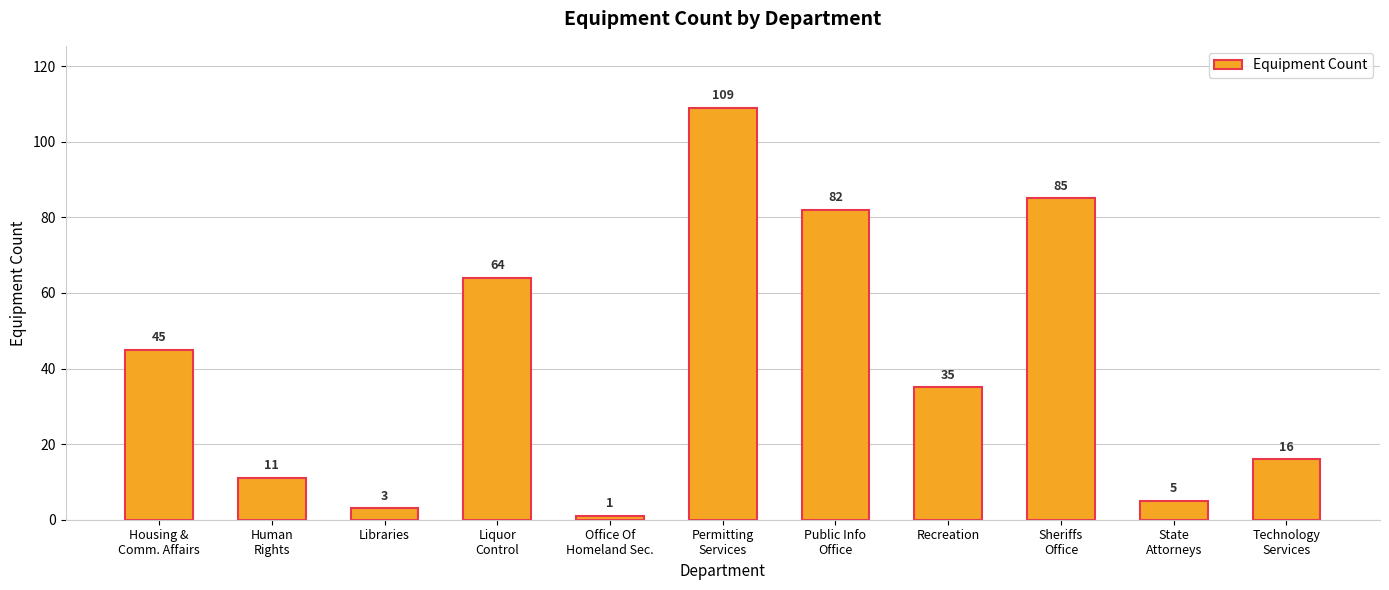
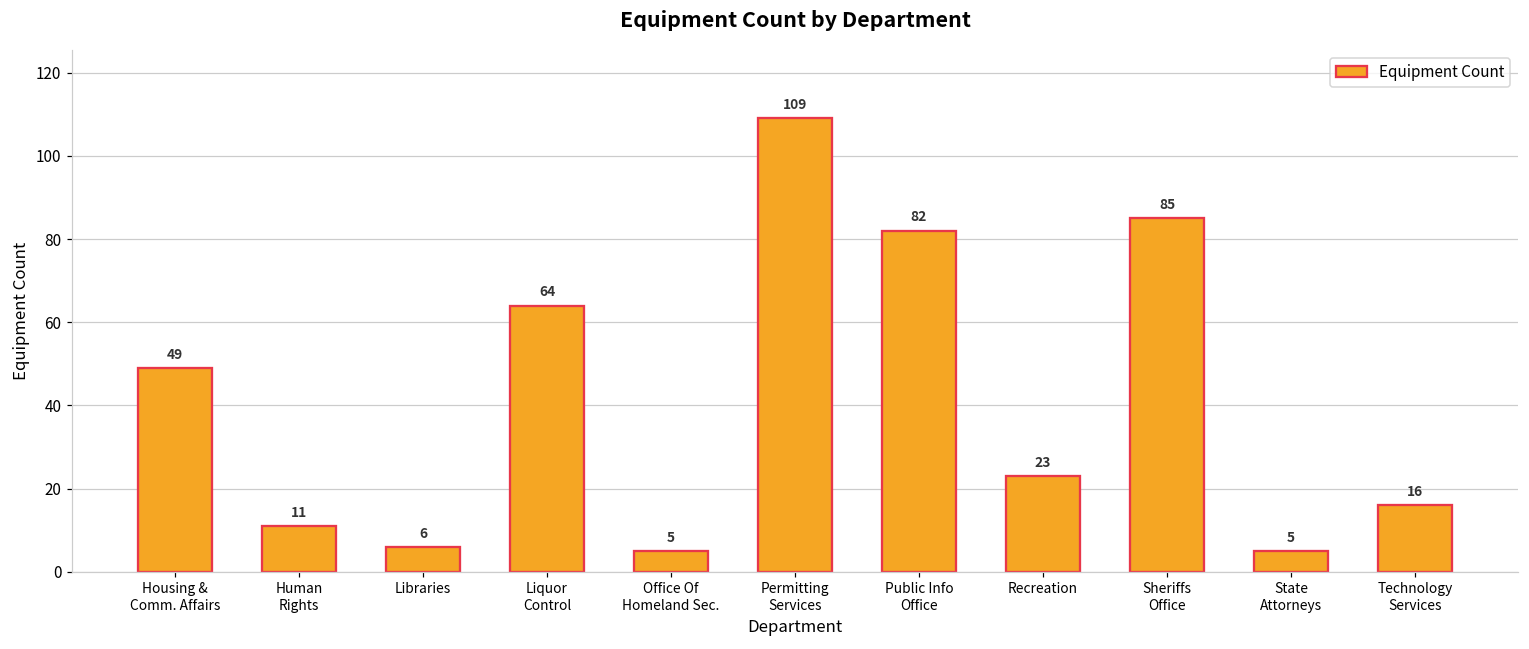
Housing & Comm. Affairs: 45 -> 49
Libraries: 3 -> 6
Office Of Homeland Sec.: 1 -> 5
Recreation: 35 -> 23
